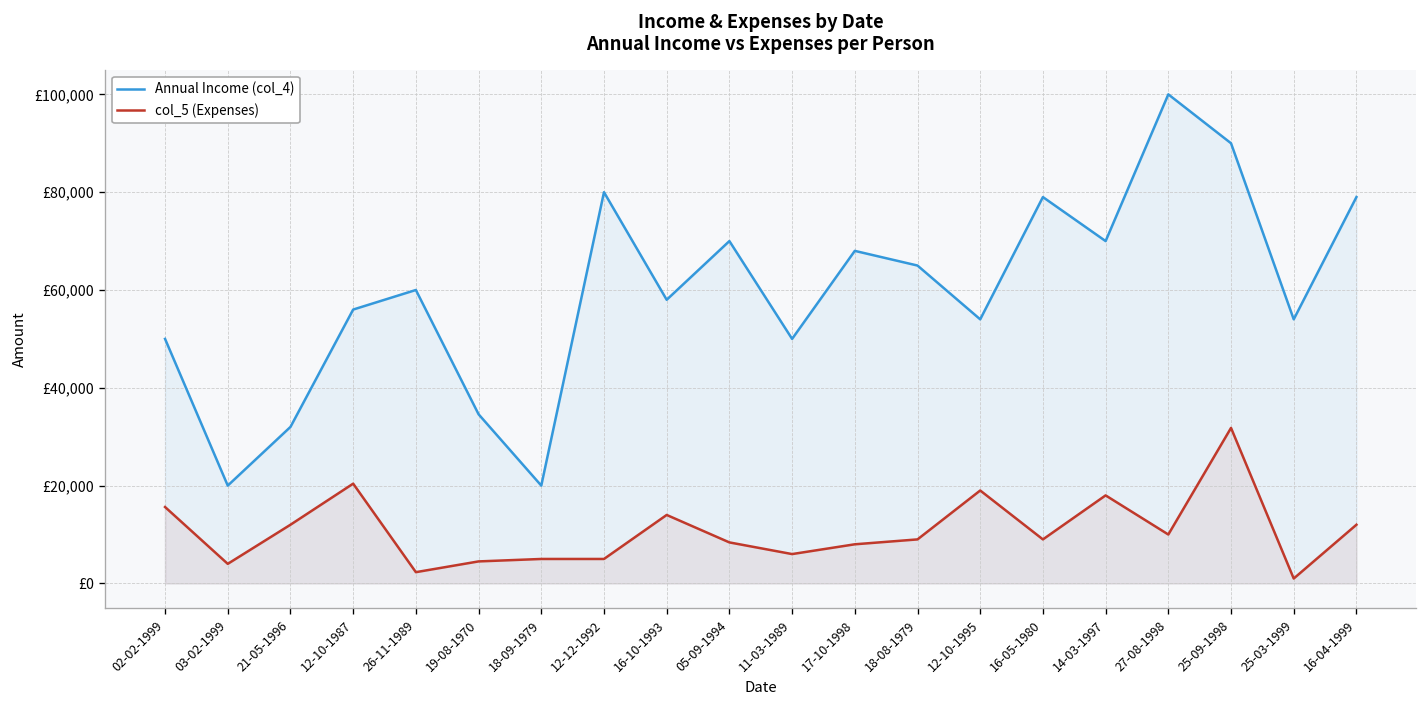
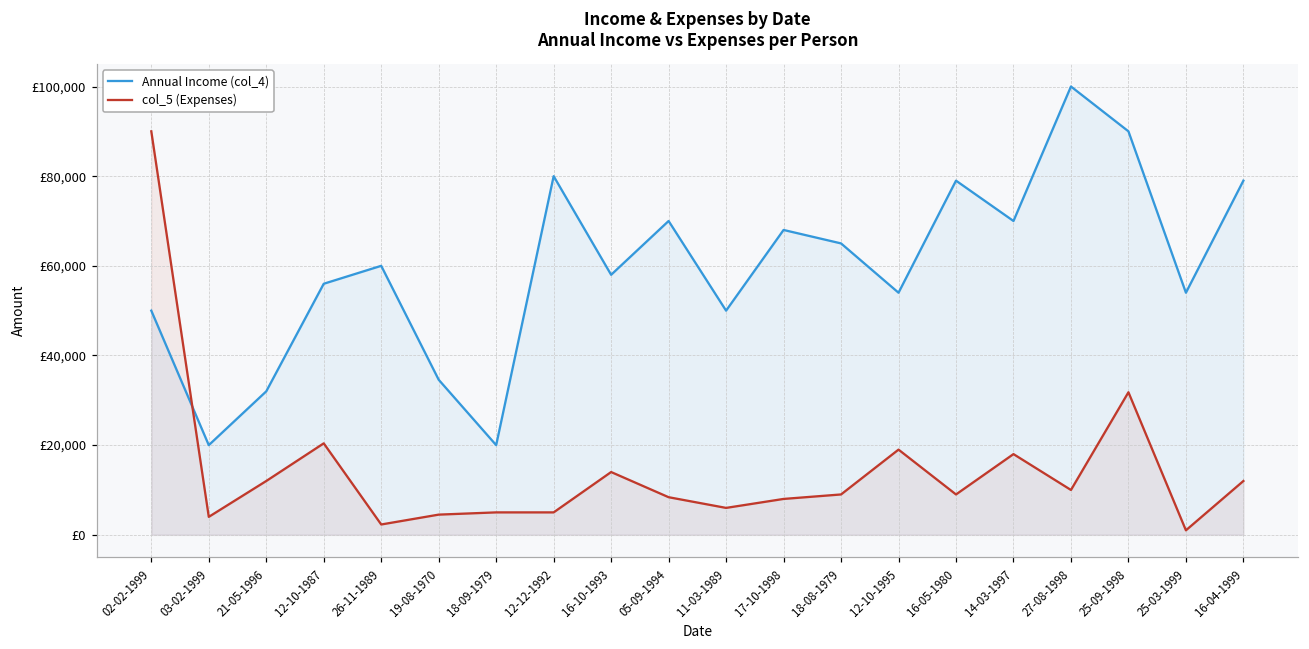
col_5 (Expenses), 02-02-1999: £16,000 -> £90,000
